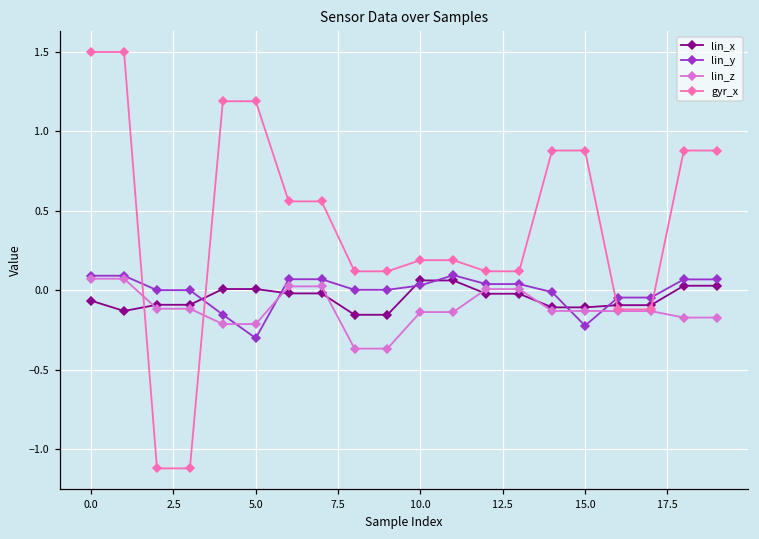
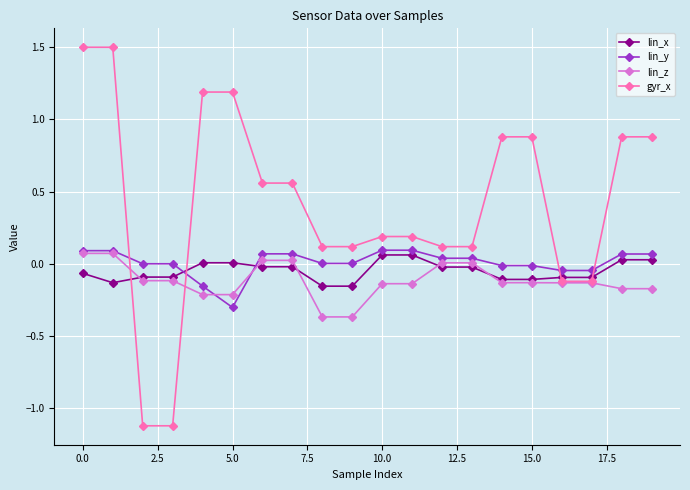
lin_y, 10.0: 0.03 -> 0.10
lin_y, 15.0: -0.22 -> -0.01
